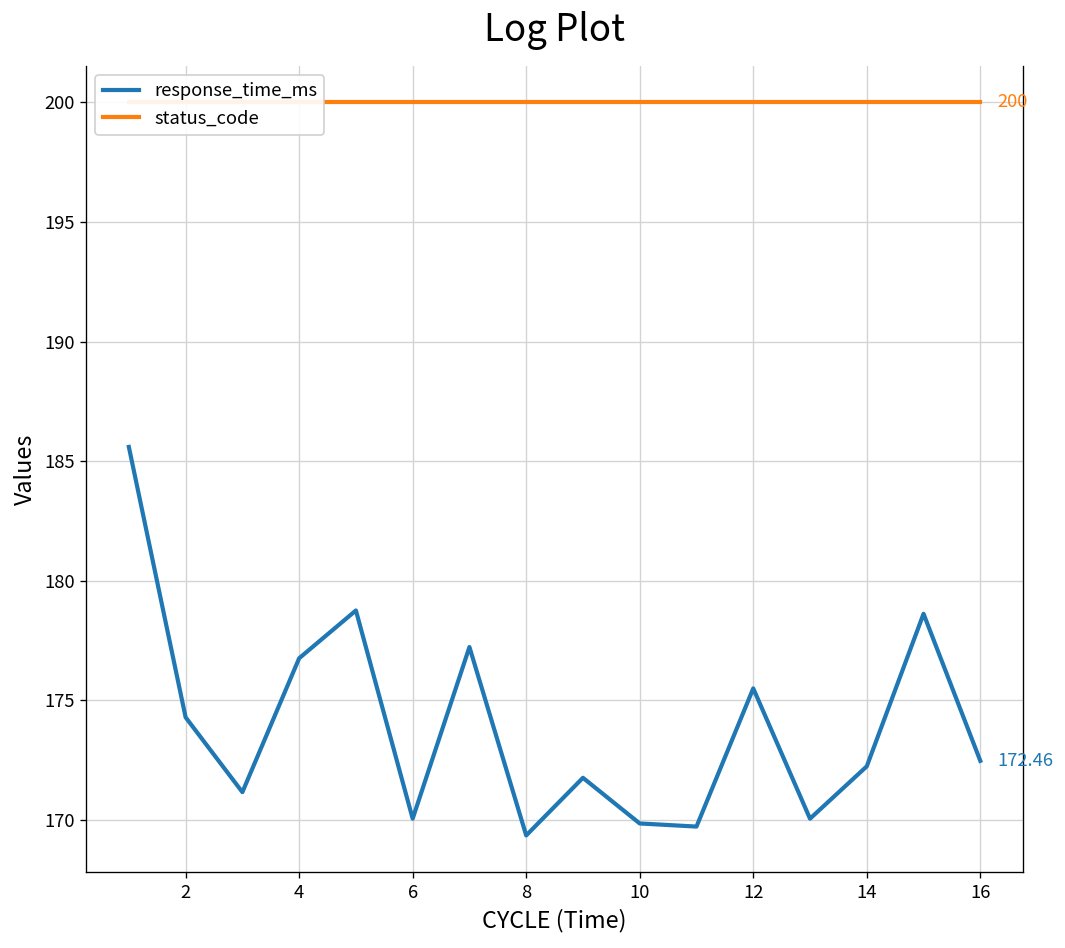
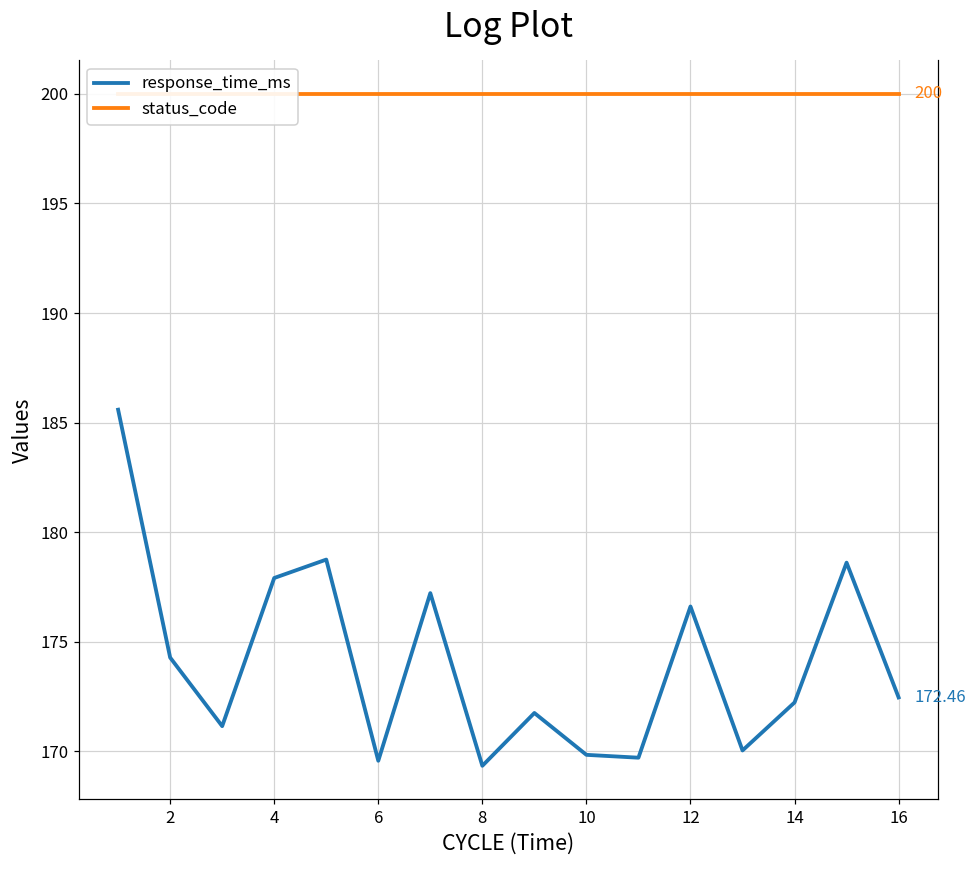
response_time_ms, 4: 176.8 -> 177.9
response_time_ms, 6: 170.0 -> 169.6
response_time_ms, 12: 175.5 -> 176.6
